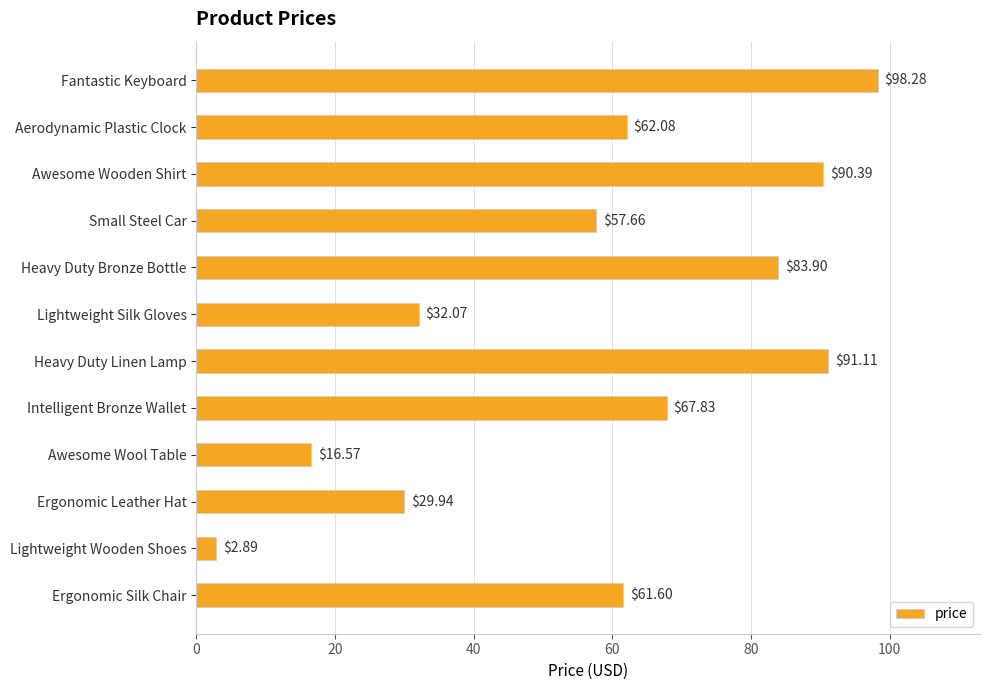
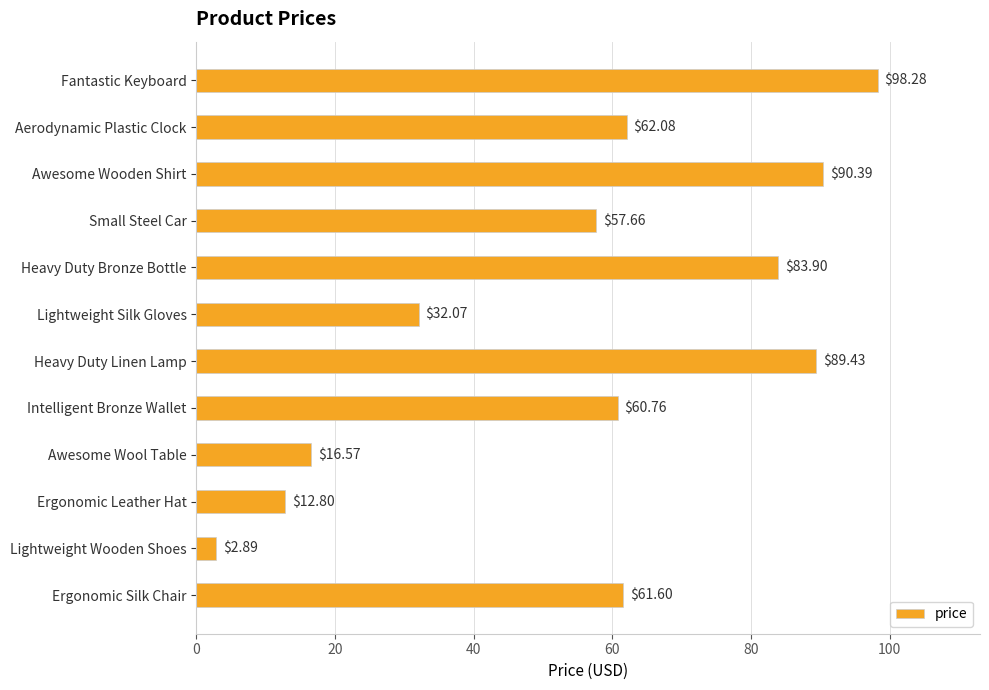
Heavy Duty Linen Lamp: $91.11 -> $89.43
Intelligent Bronze Wallet: $67.83 -> $60.76
Ergonomic Leather Hat: $29.94 -> $12.80
